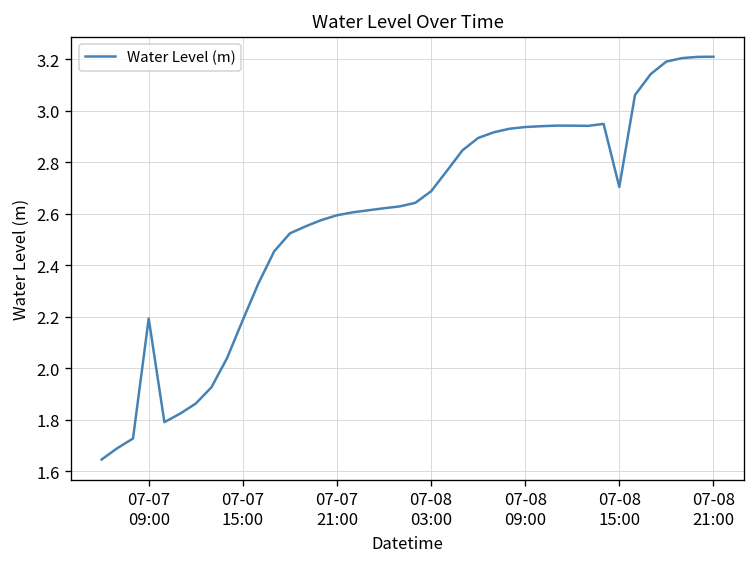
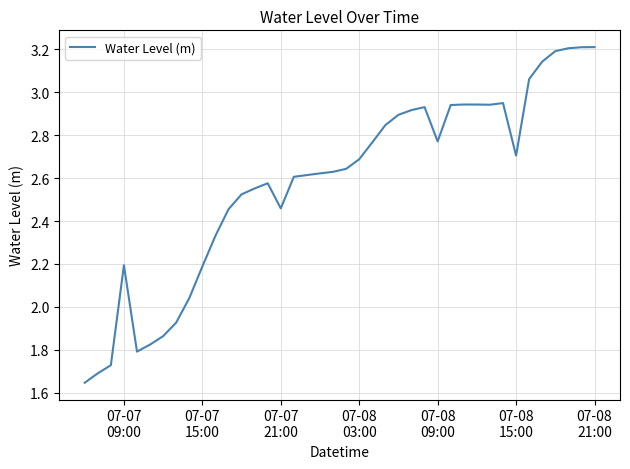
07-07 21:00: 2.59 -> 2.46
07-08 09:00: 2.94 -> 2.77
